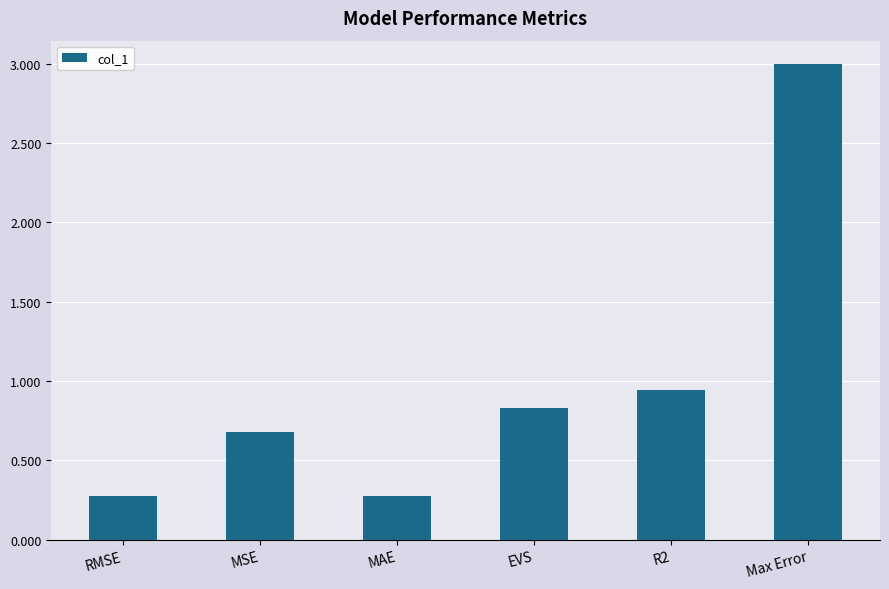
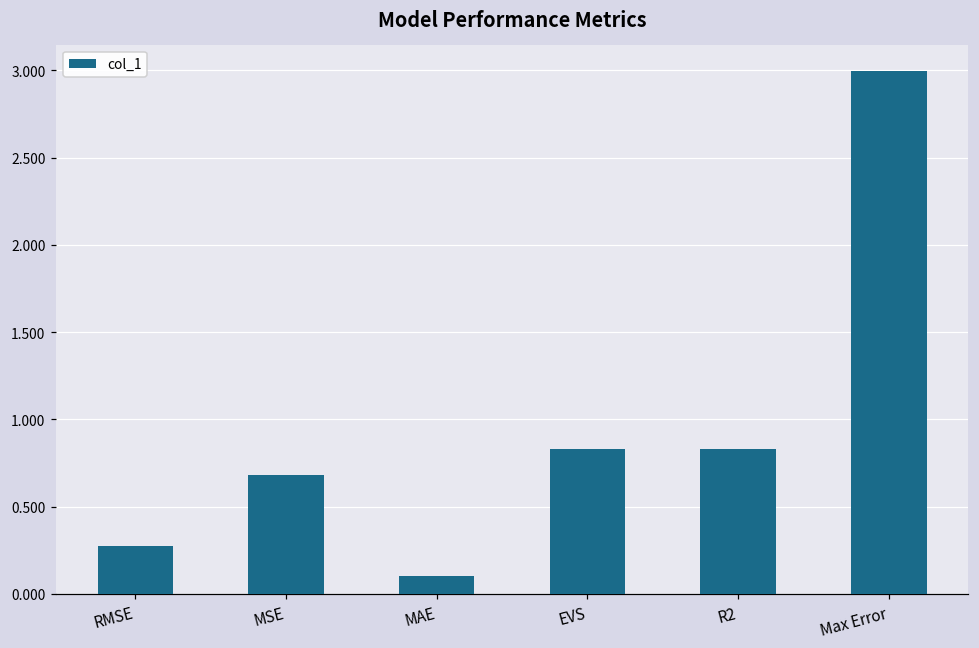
MAE: 0.28 -> 0.10
R2: 0.94 -> 0.83
